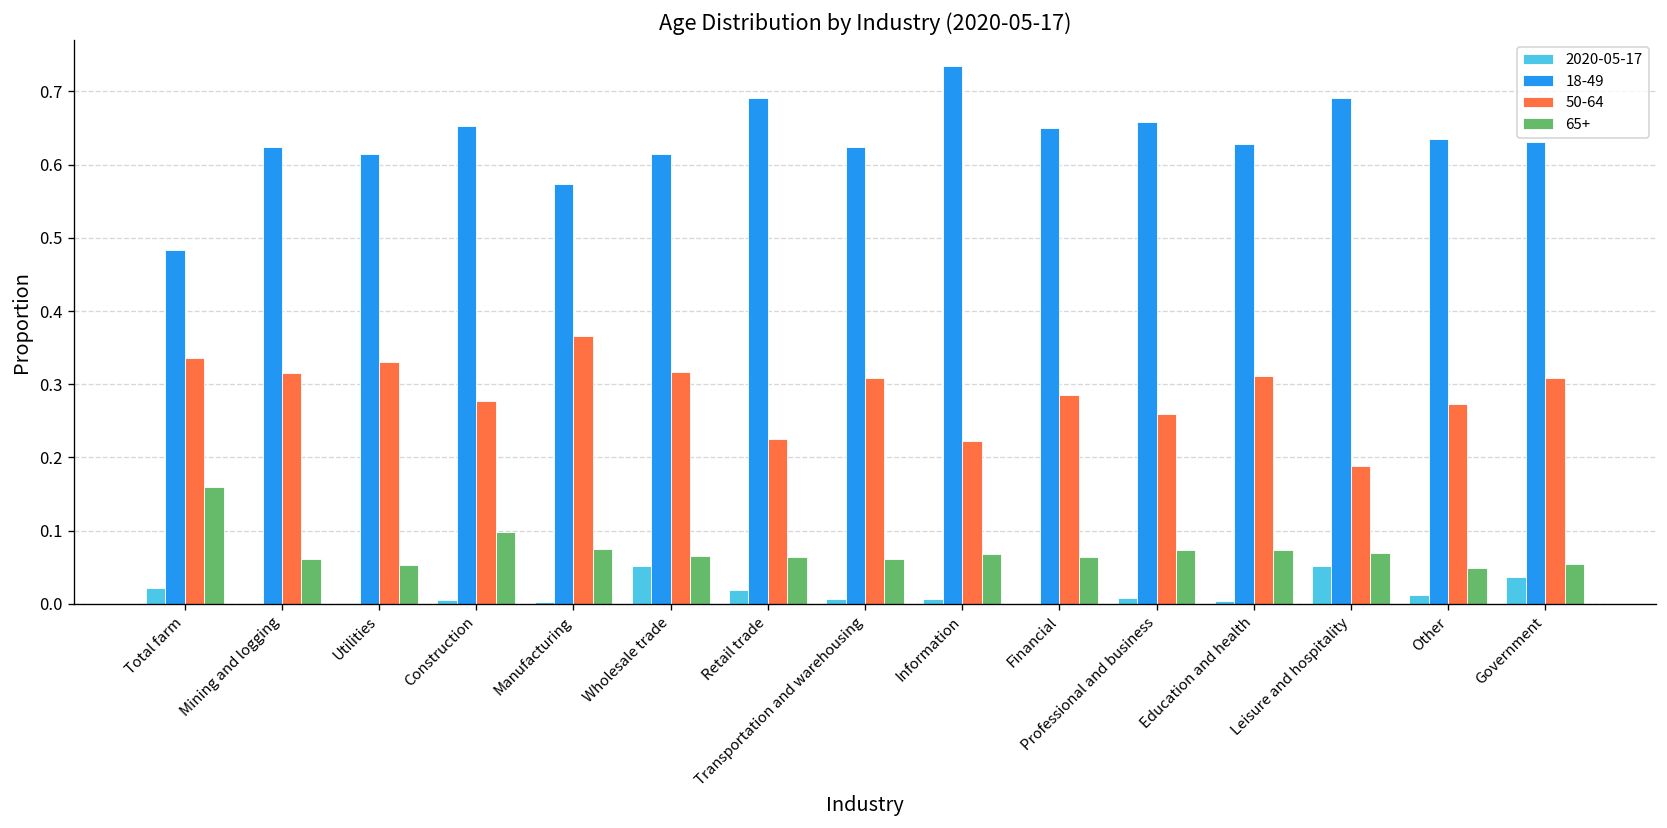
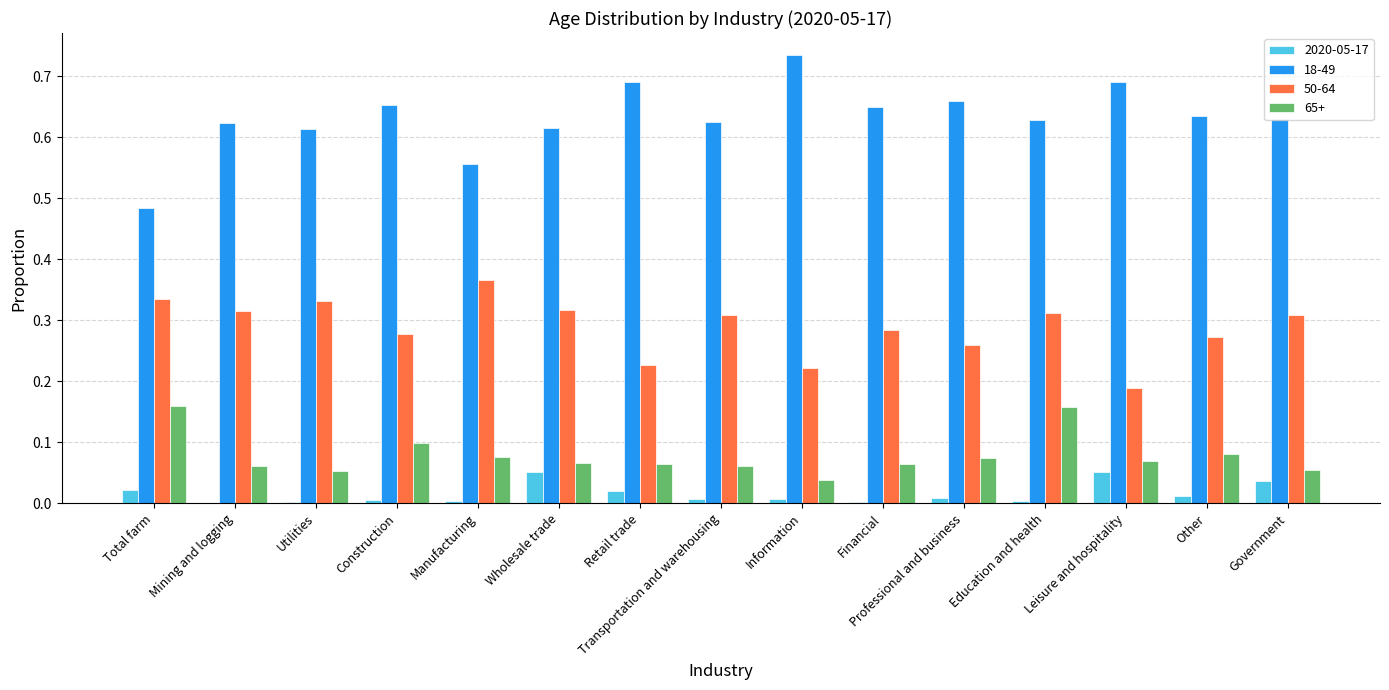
18-49, Manufacturing: 0.57 -> 0.56
65+, Information: 0.07 -> 0.04
65+, Education and health: 0.07 -> 0.16
65+, Other: 0.05 -> 0.08
